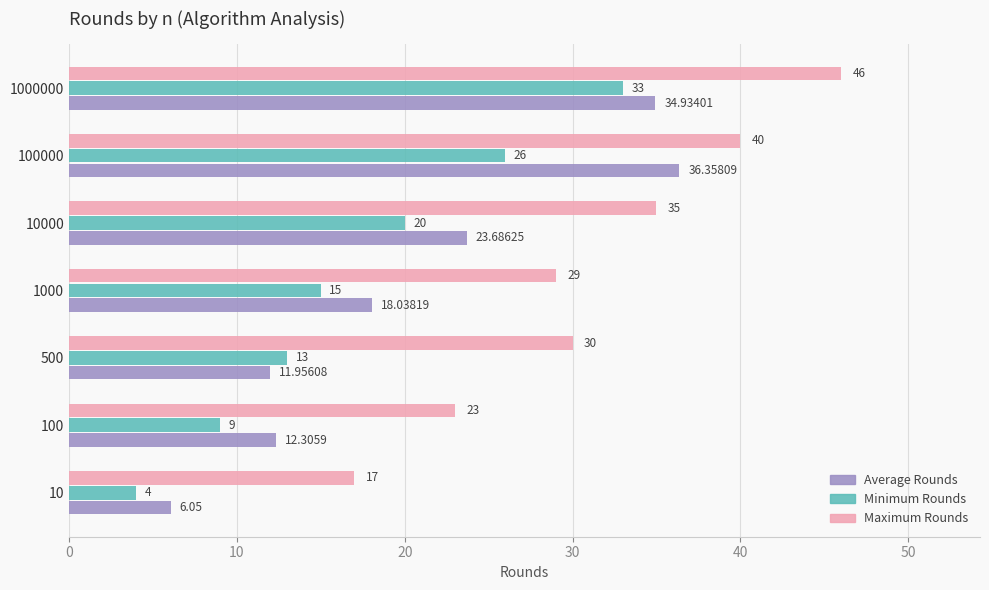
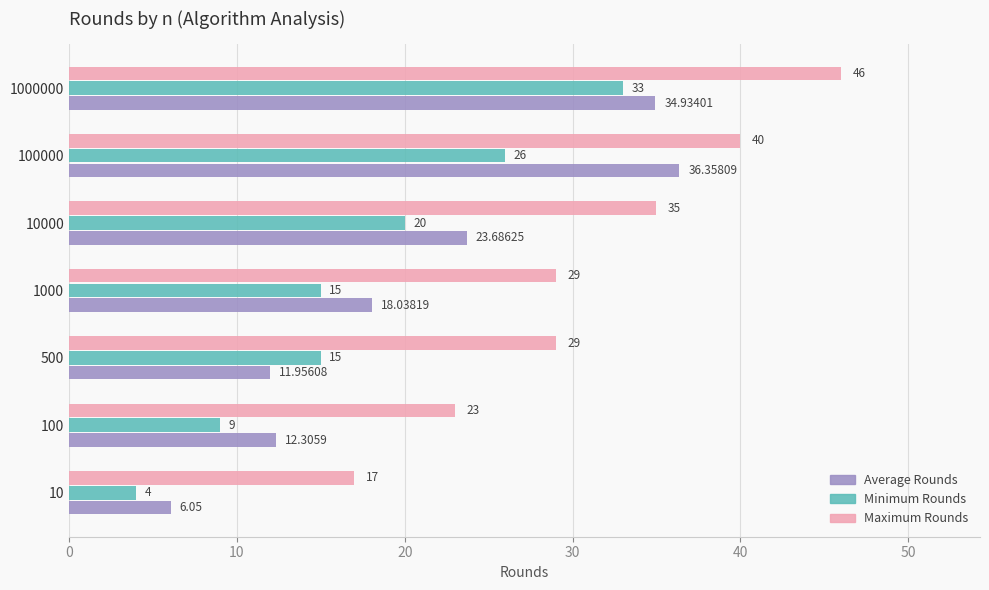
Maximum Rounds, 500: 30 -> 29
Minimum Rounds, 500: 13 -> 15
